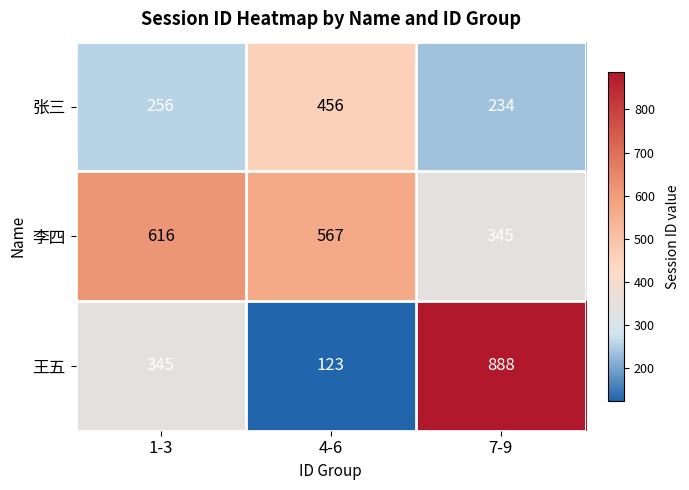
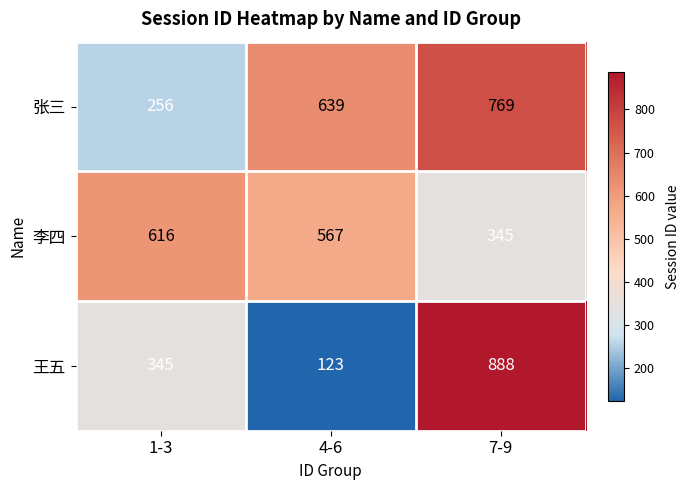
张三, 4-6: 456 -> 639
张三, 7-9: 234 -> 769
